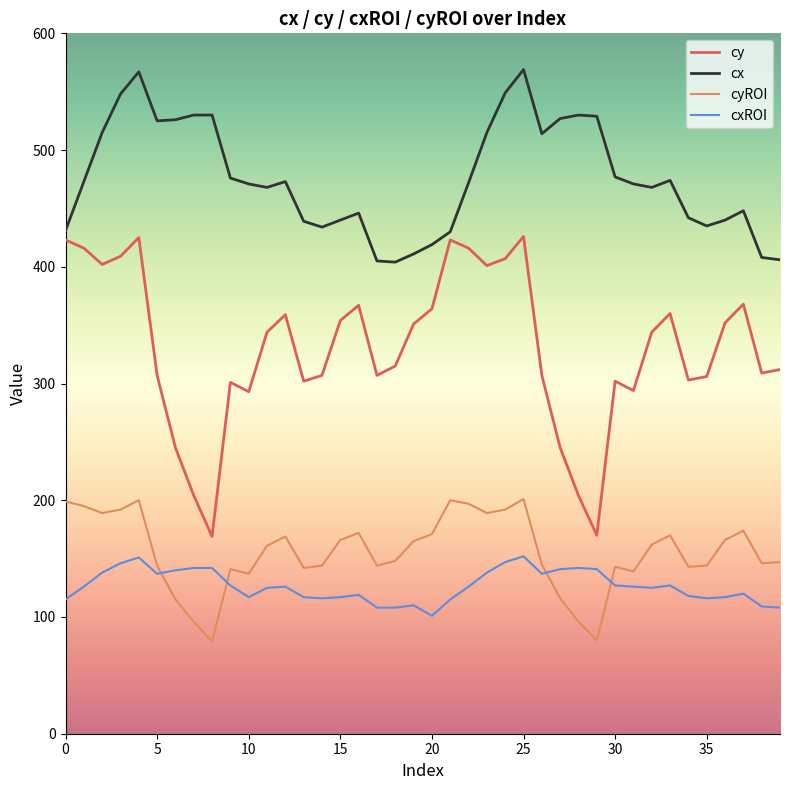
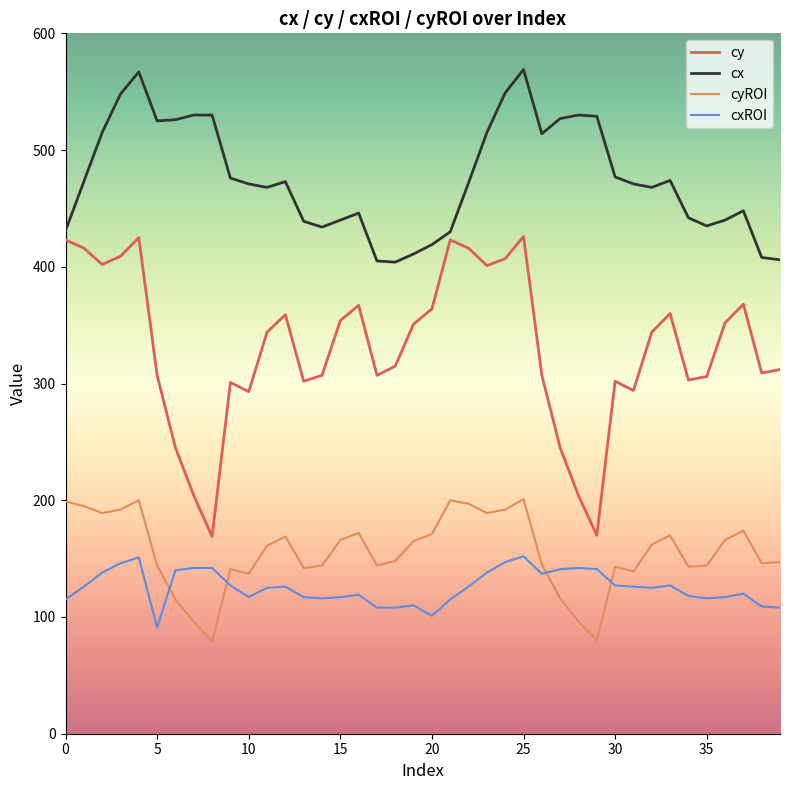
cxROI, 5: 137 -> 91
